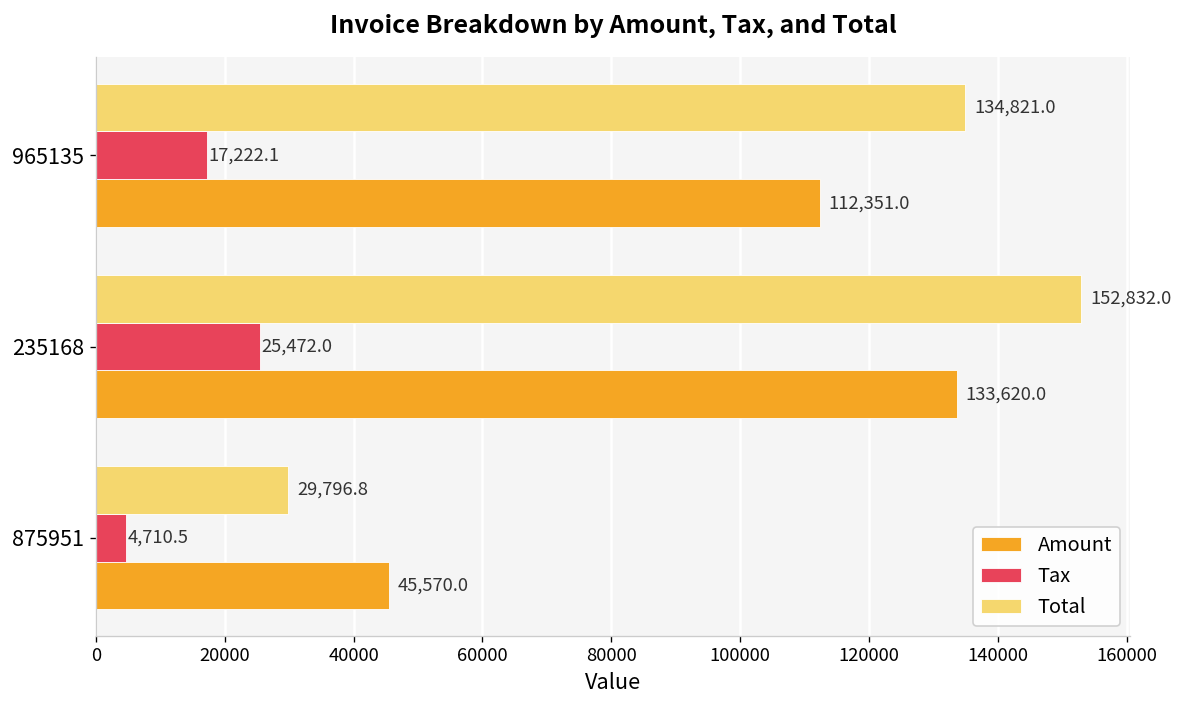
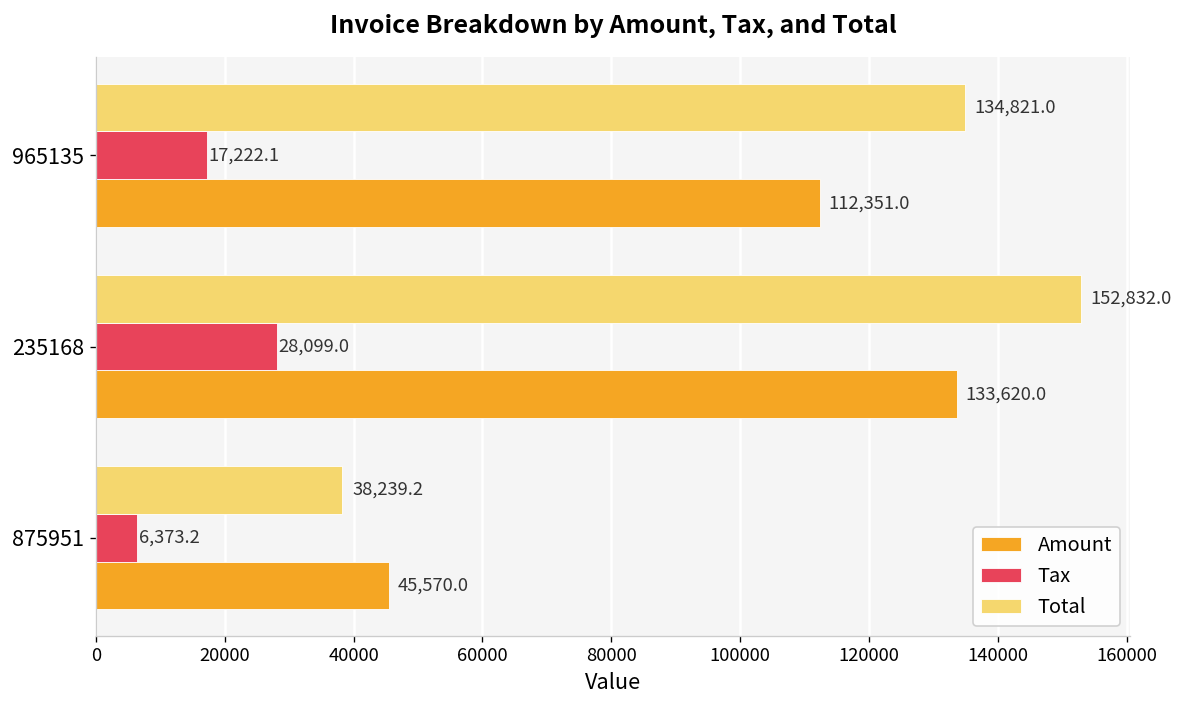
Tax, 235168: 25,472.0 -> 28,099.0
Total, 875951: 29,796.8 -> 38,239.2
Tax, 875951: 4,710.5 -> 6,373.2
